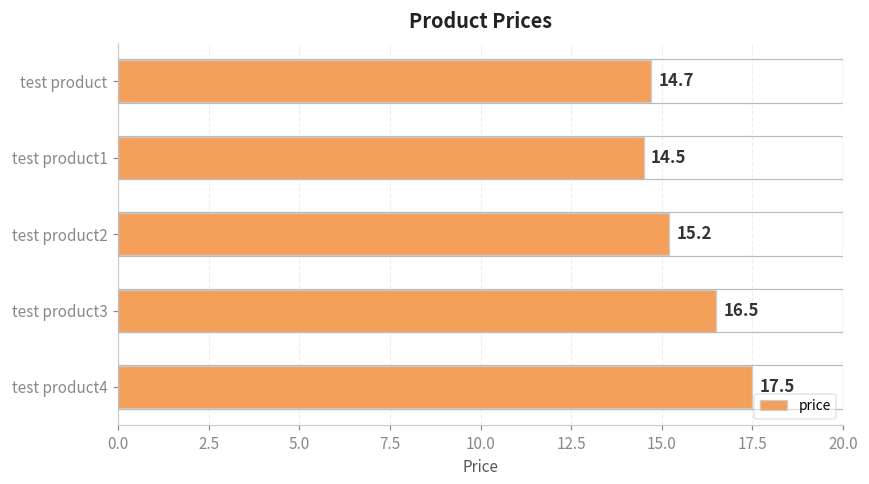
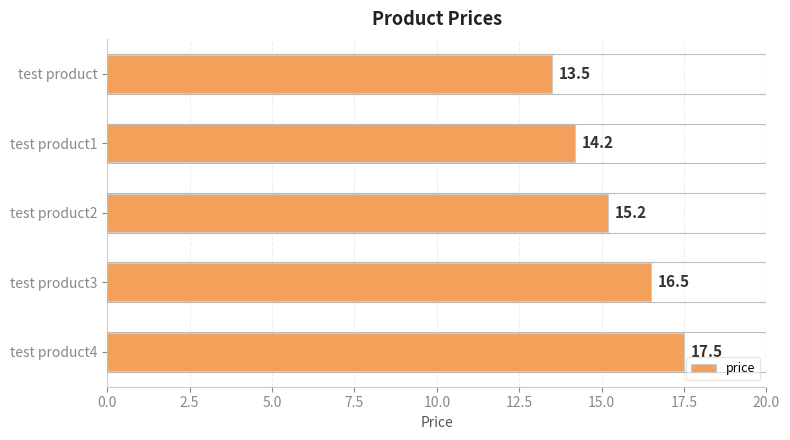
test product: 14.7 -> 13.5
test product1: 14.5 -> 14.2
